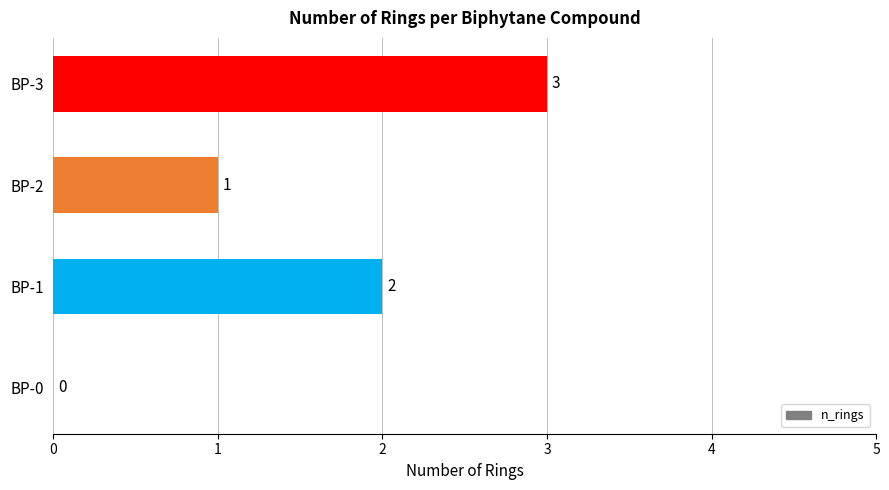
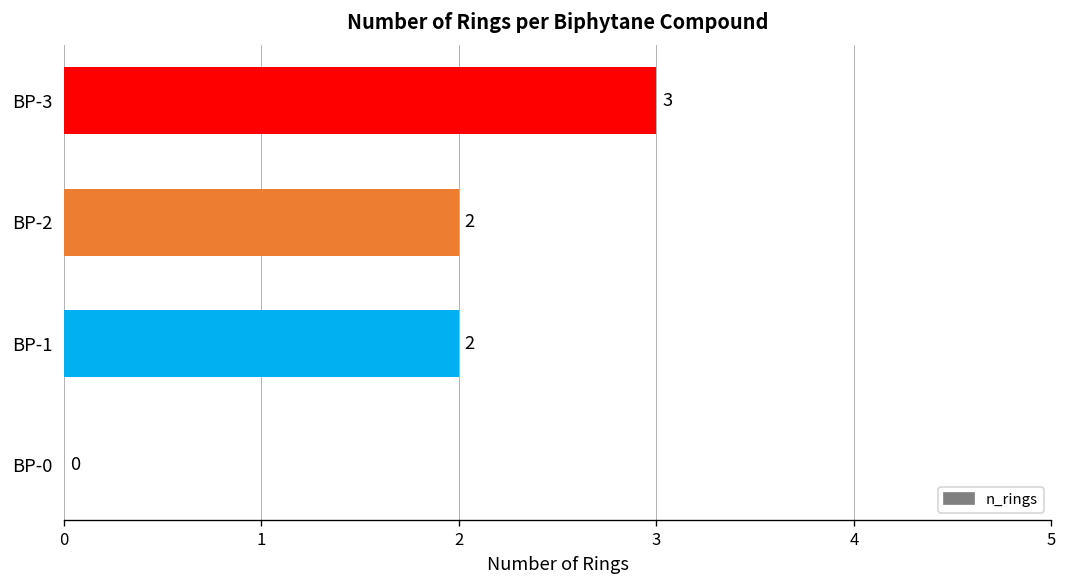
BP-2: 1 -> 2
